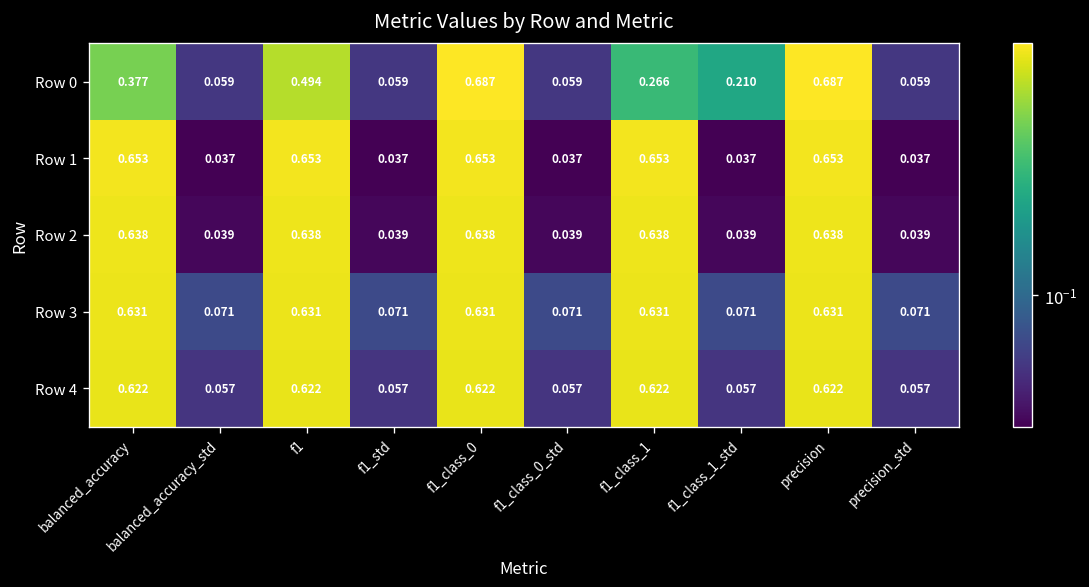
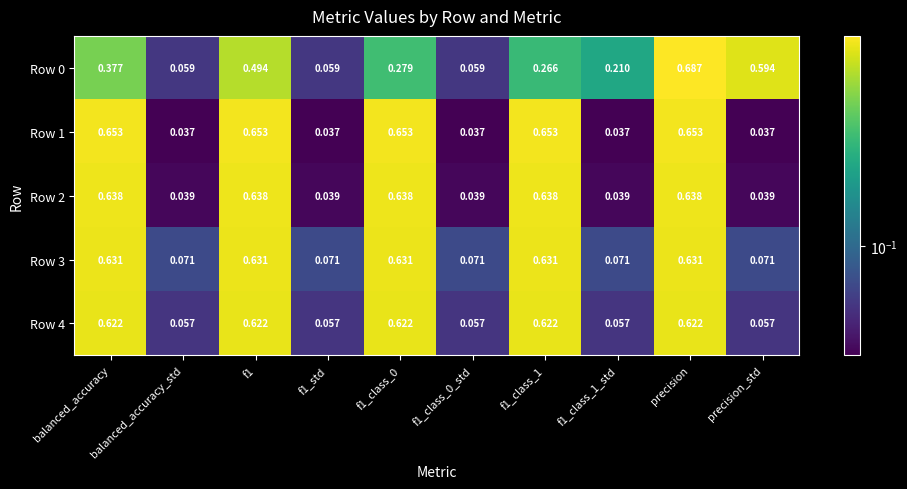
Row 0, f1_class_0: 0.687 -> 0.279
Row 0, precision_std: 0.059 -> 0.594
